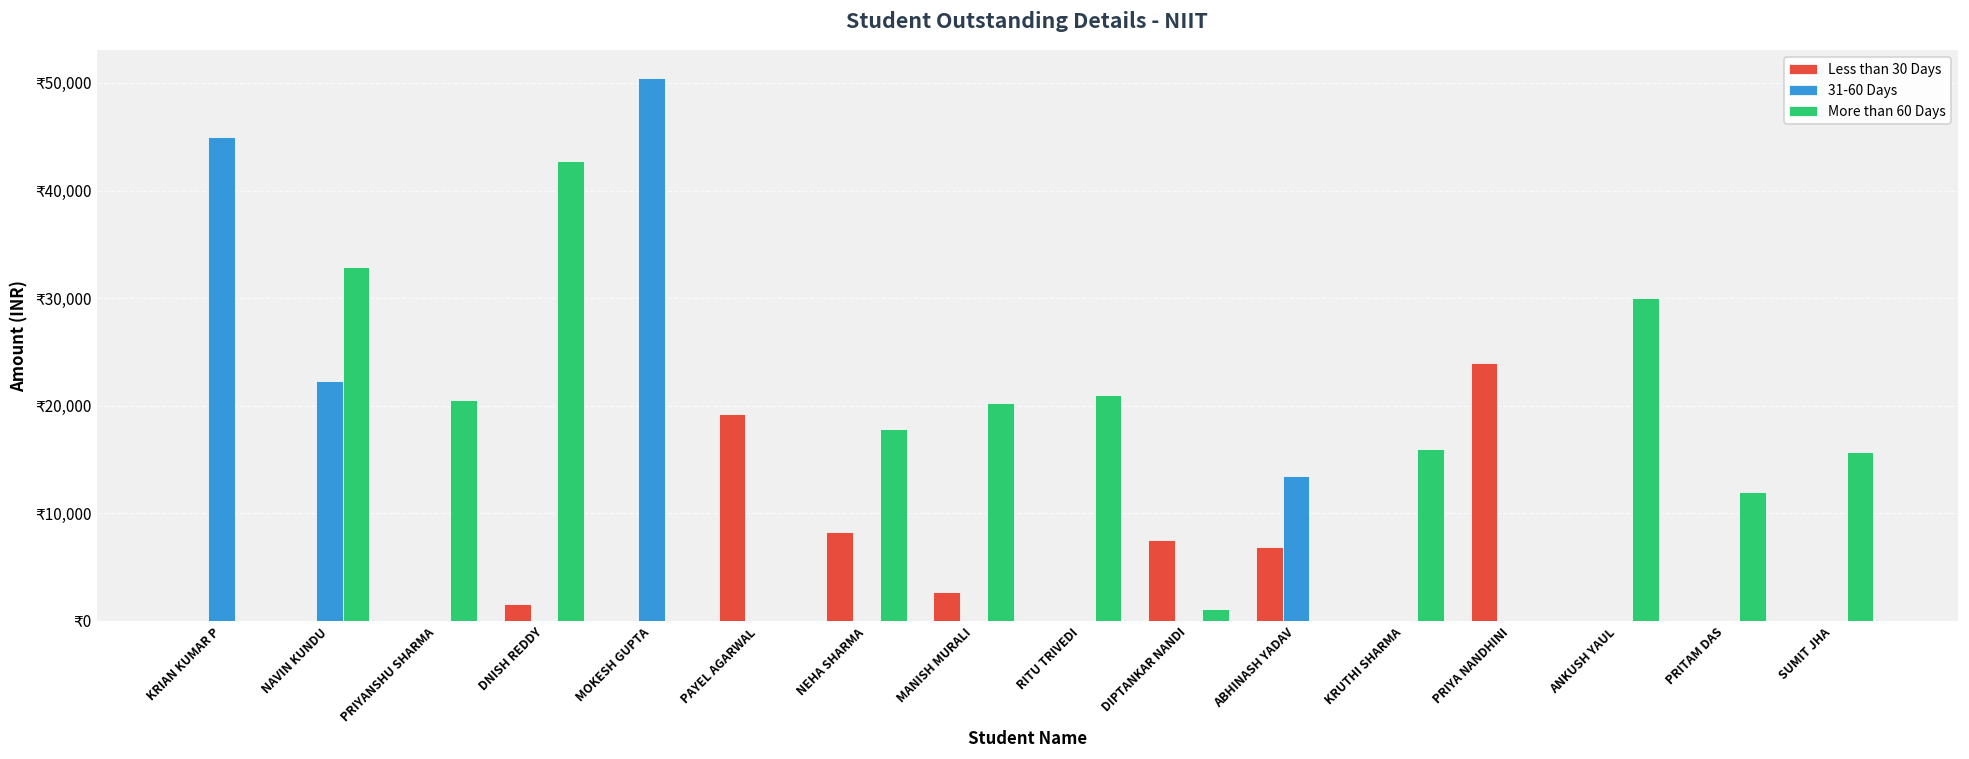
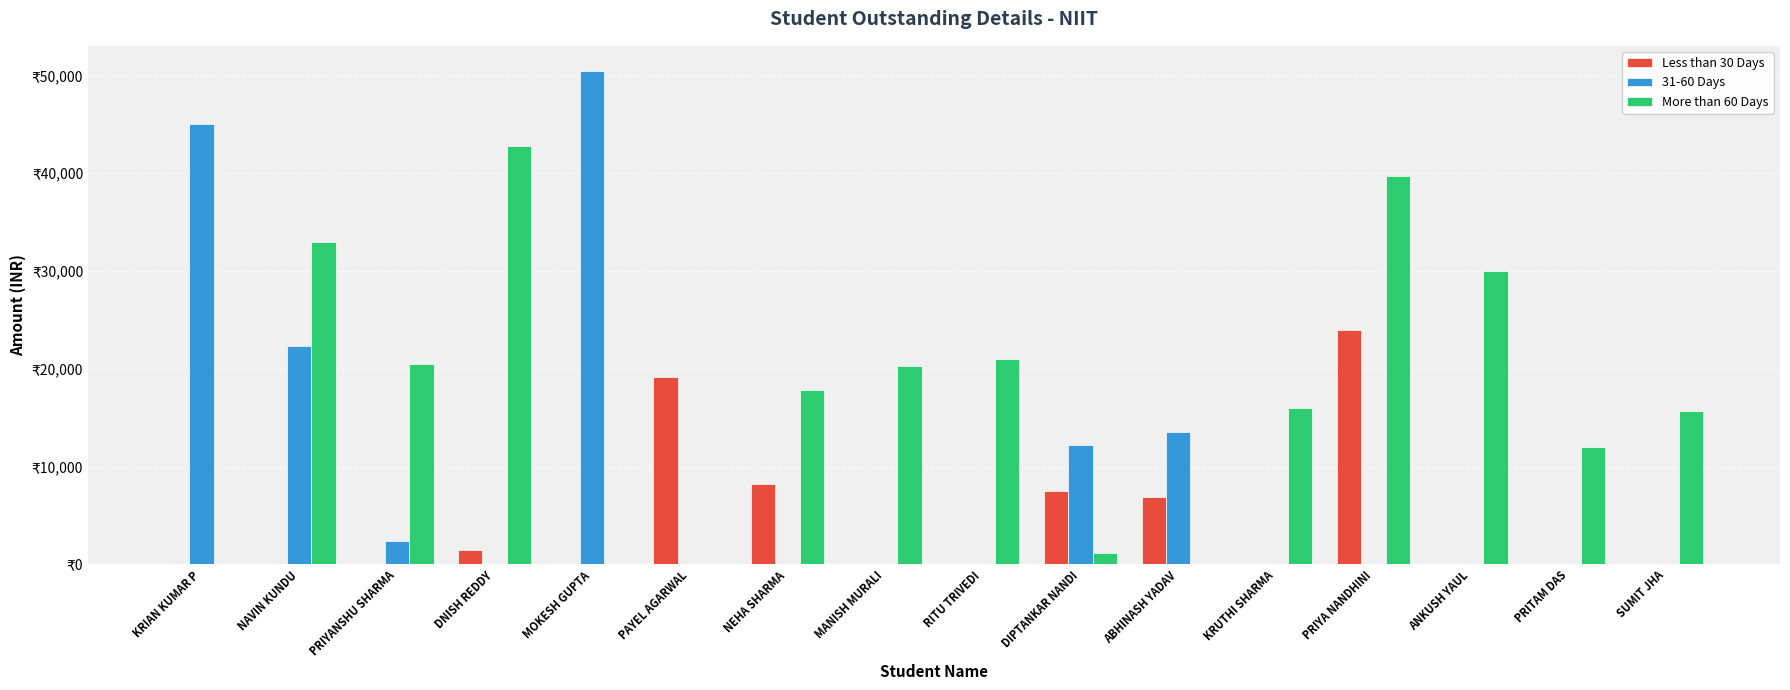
31-60 Days, PRIYANSHU SHARMA: ₹0 -> ₹2,000
Less than 30 Days, MANISH MURALI: ₹3,000 -> ₹0
31-60 Days, DIPTANKAR NANDI: ₹0 -> ₹12,000
More than 60 Days, PRIYA NANDHINI: ₹0 -> ₹40,000
